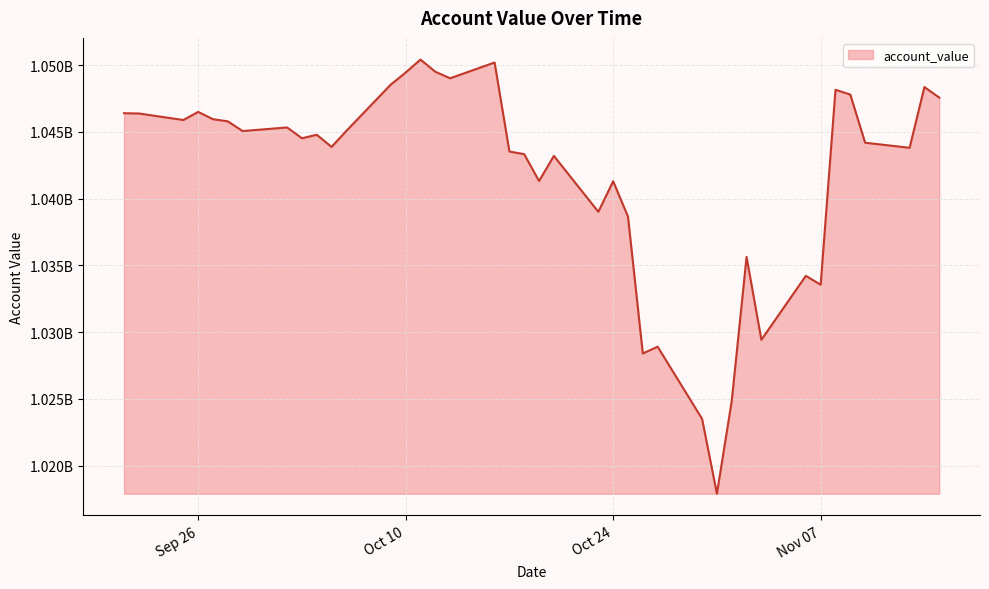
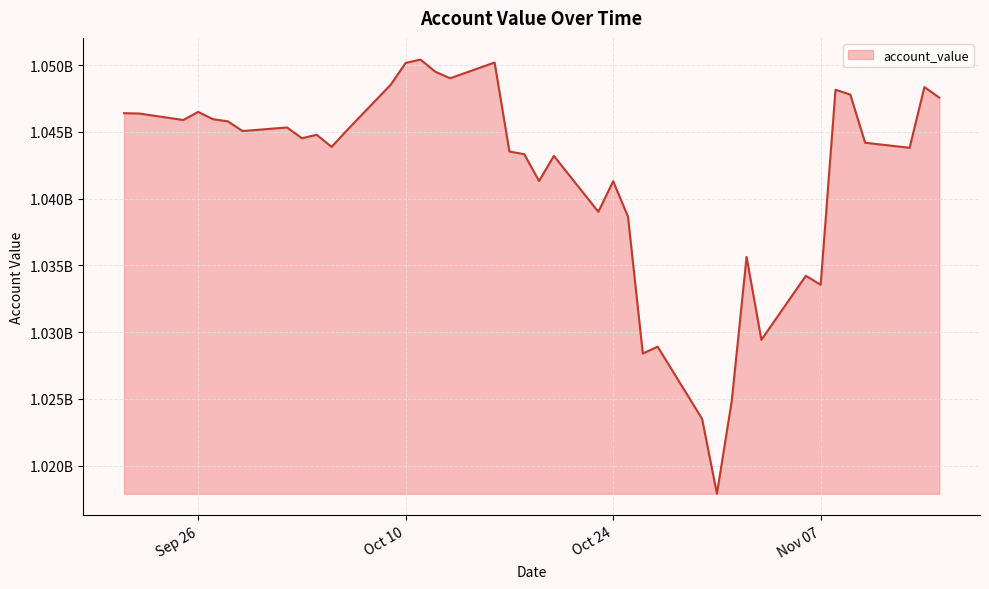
Oct 10: 1049500000 -> 1050200000
